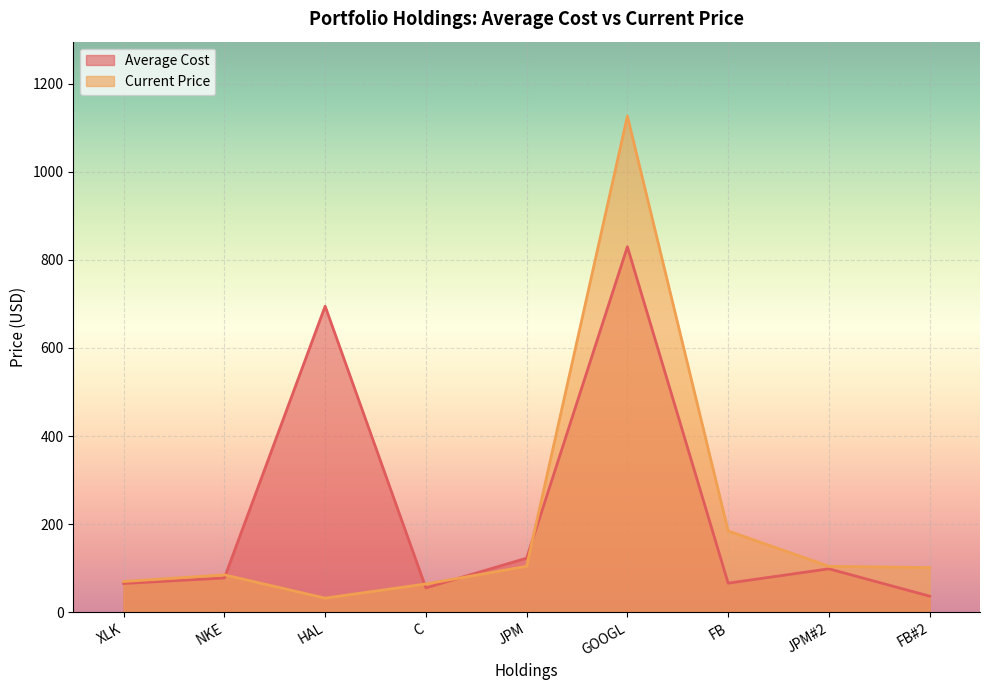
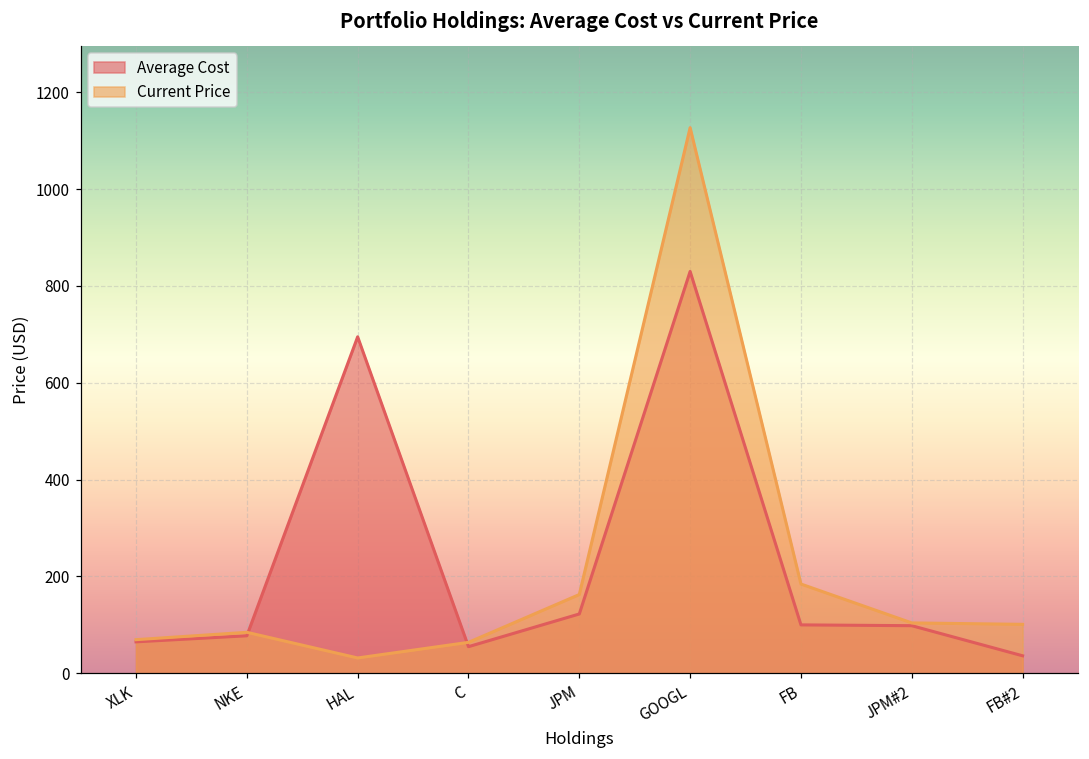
Current Price, JPM: 100 -> 160
Average Cost, FB: 70 -> 100
